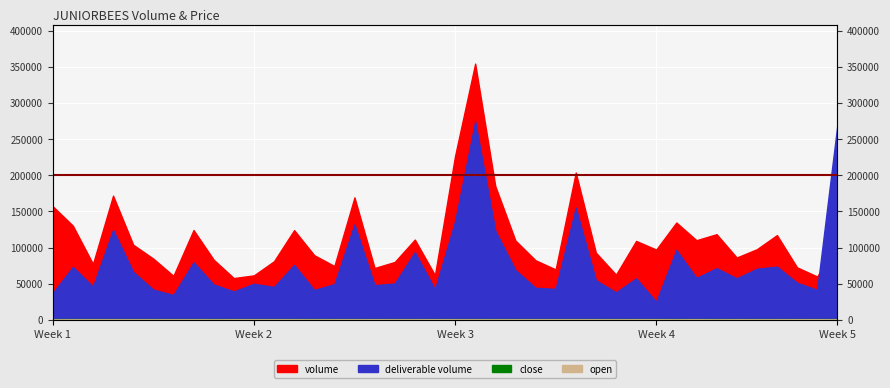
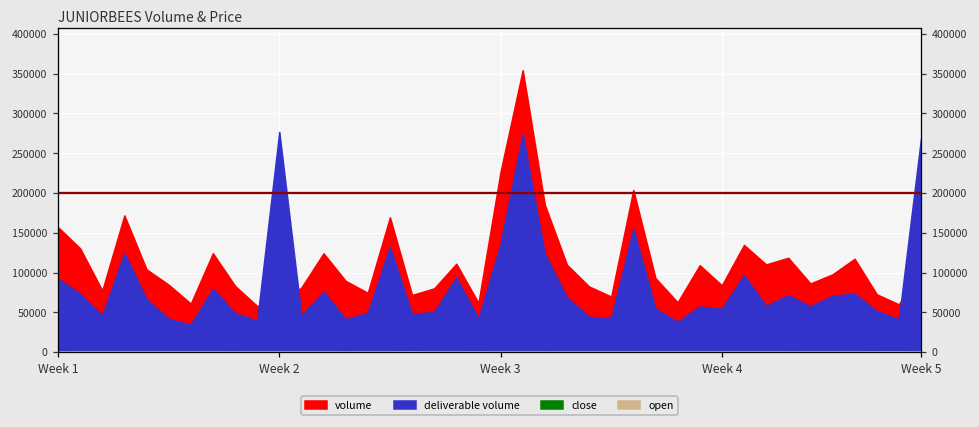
deliverable volume, Week 1: 40000 -> 90000
deliverable volume, Week 2: 50000 -> 280000
volume, Week 4: 100000 -> 80000
deliverable volume, Week 4: 30000 -> 50000
